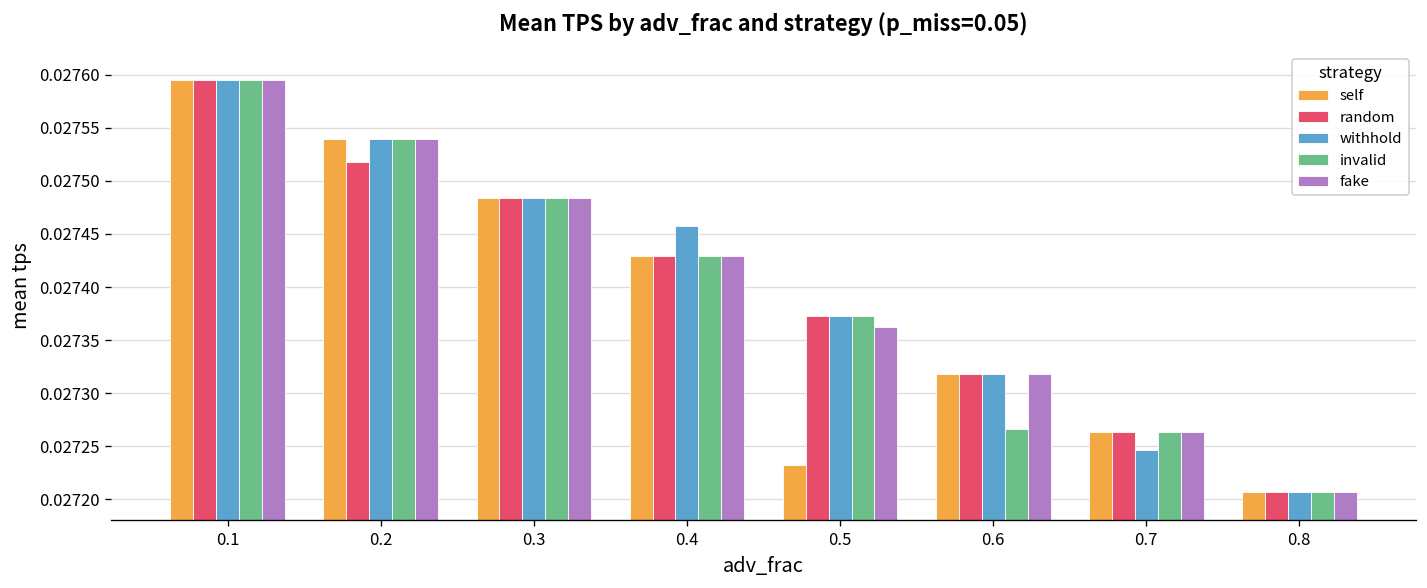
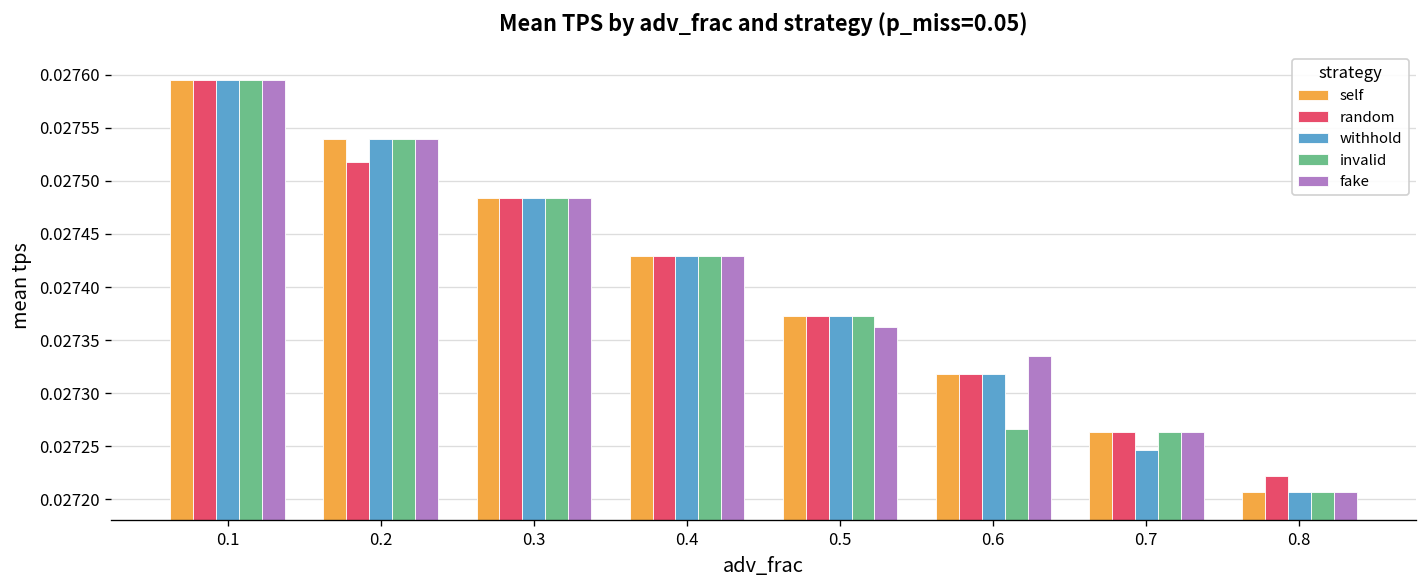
withhold, 0.4: 0.02746 -> 0.02743
self, 0.5: 0.02723 -> 0.02737
fake, 0.6: 0.02732 -> 0.02734
random, 0.8: 0.02721 -> 0.02722
